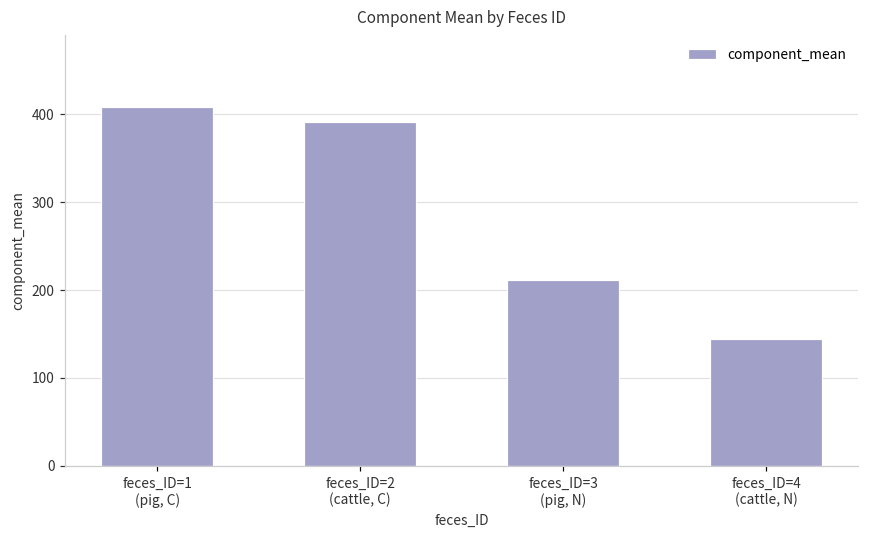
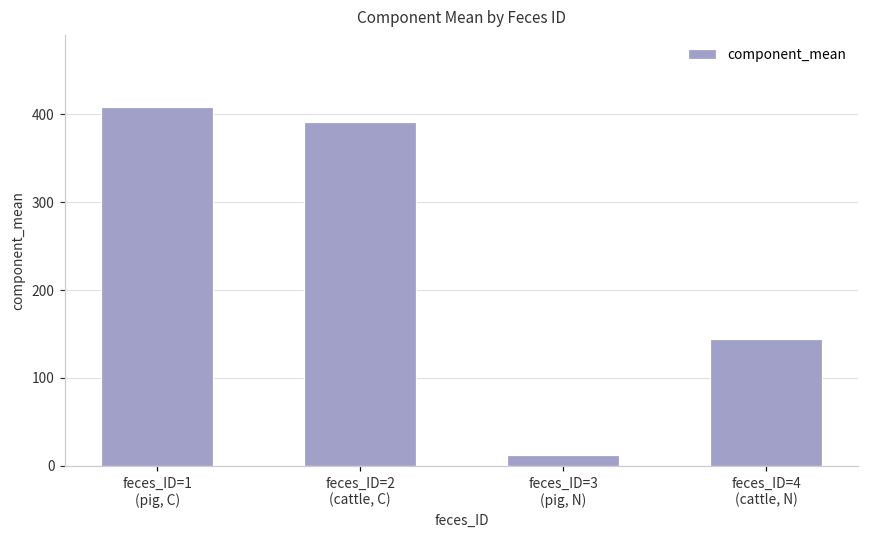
feces_ID=3 (pig, N): 210 -> 10
